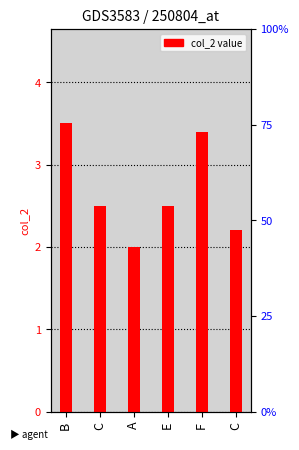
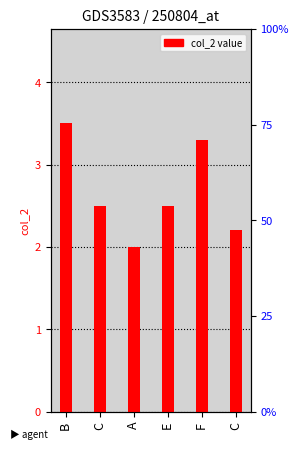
F: 3.4 -> 3.3
